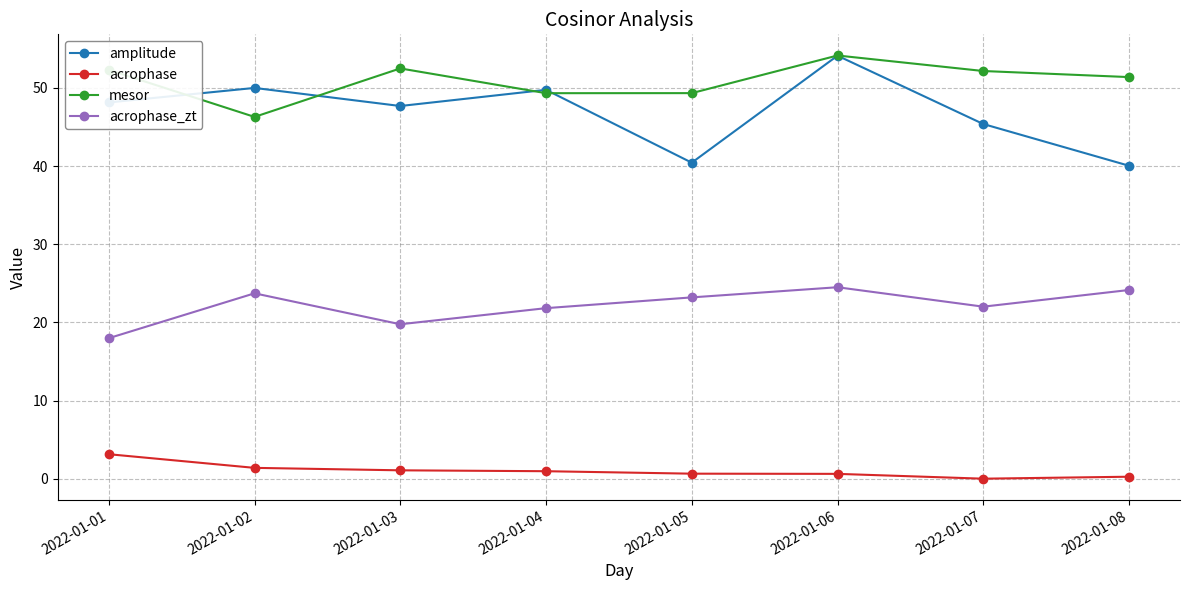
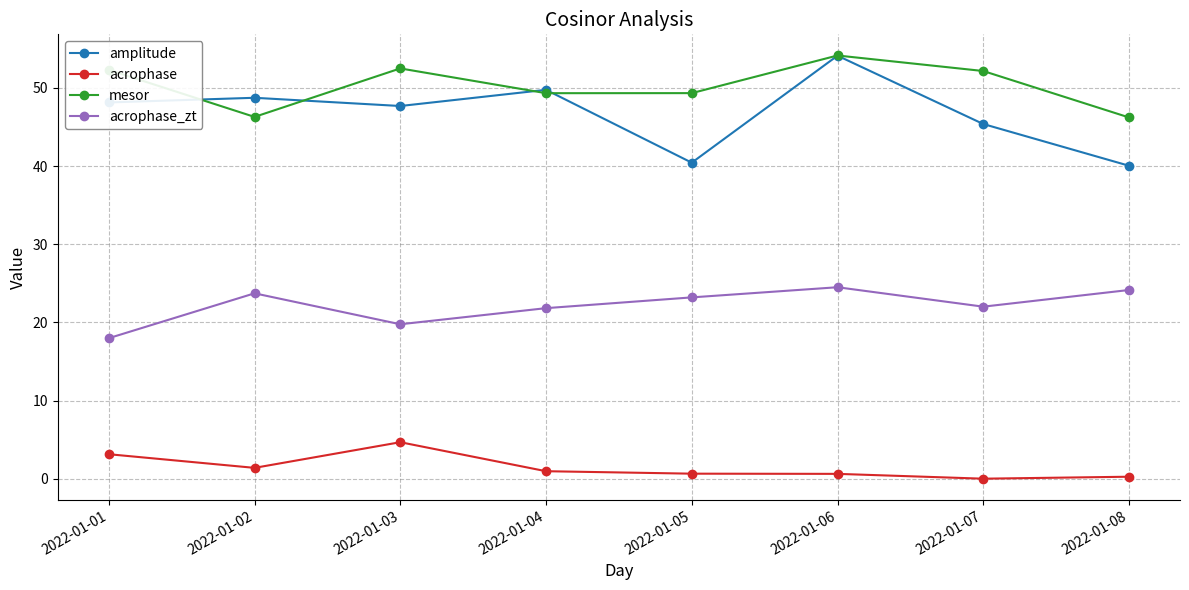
amplitude, 2022-01-02: 50 -> 49
acrophase, 2022-01-03: 1 -> 5
mesor, 2022-01-08: 51 -> 46
